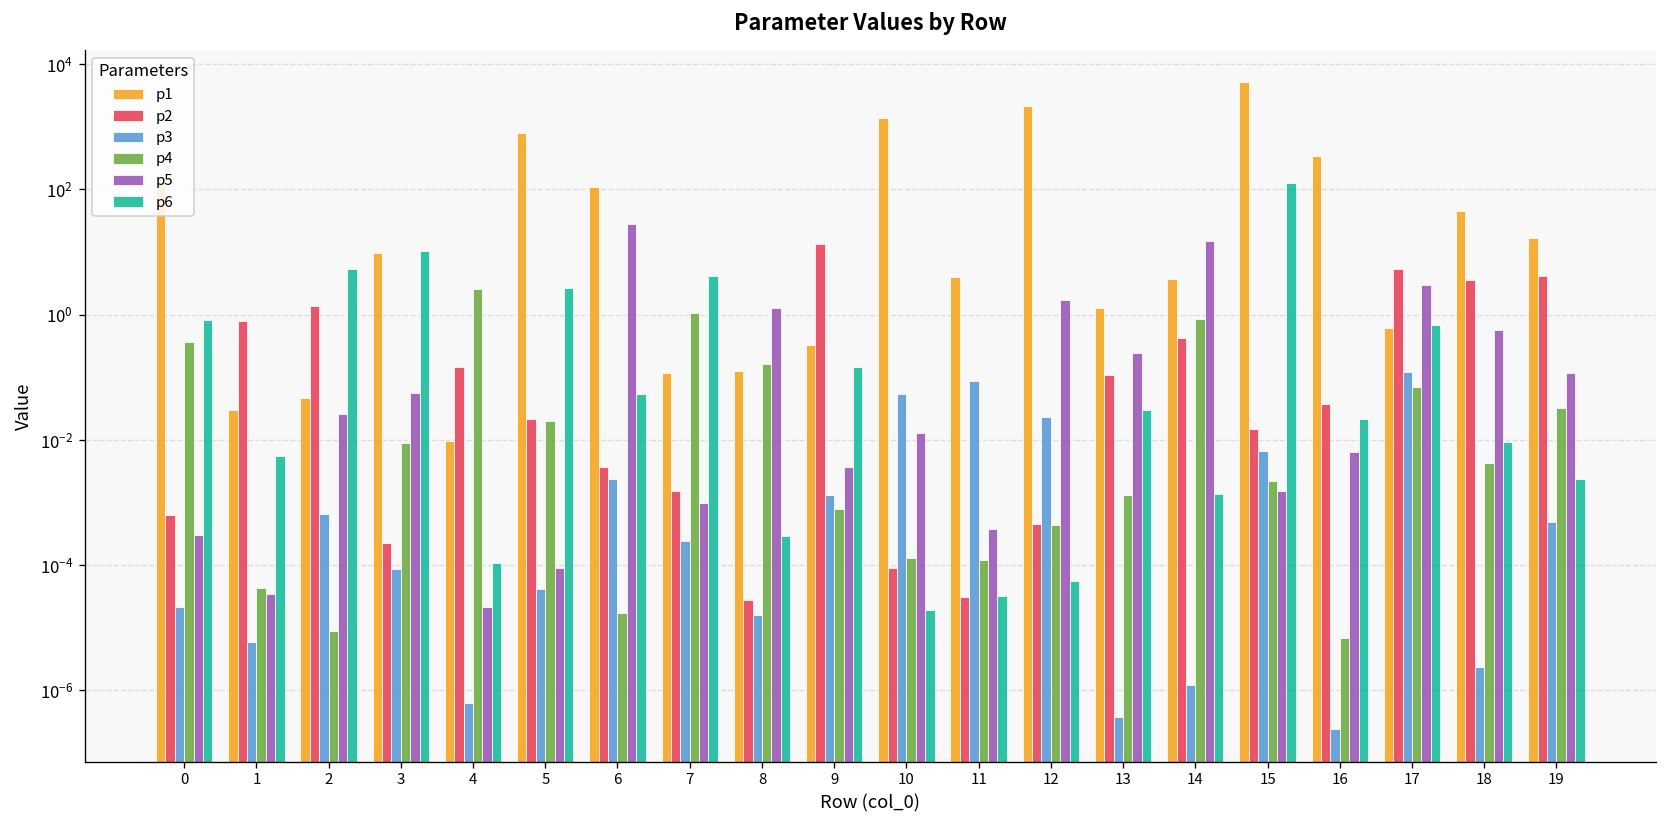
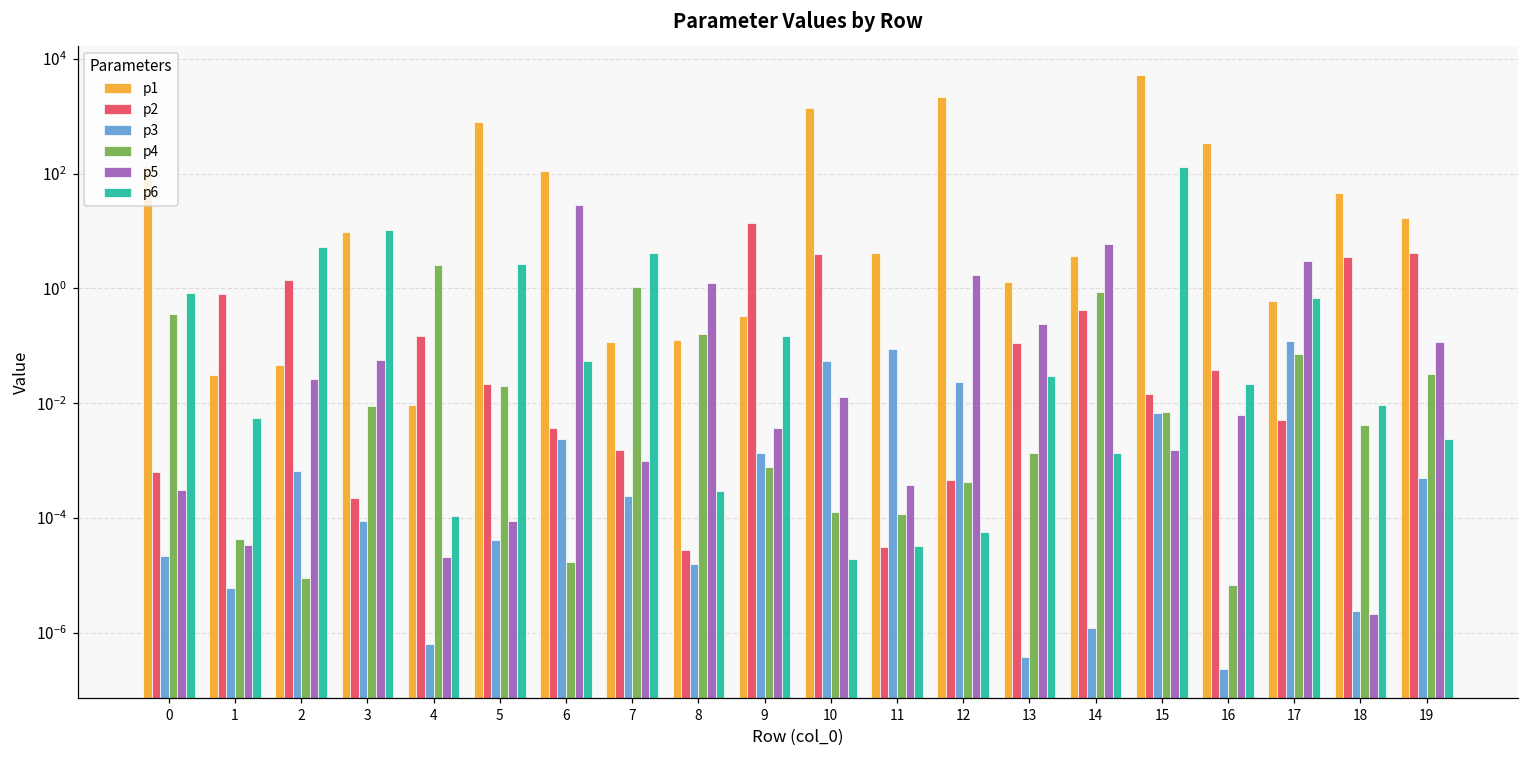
p2, 10: 0 -> 4
p5, 14: 15 -> 6
p4, 15: 0.0022 -> 0.007
p2, 17: 5 -> 0.005
p5, 18: 0.6 -> 0.0000022
